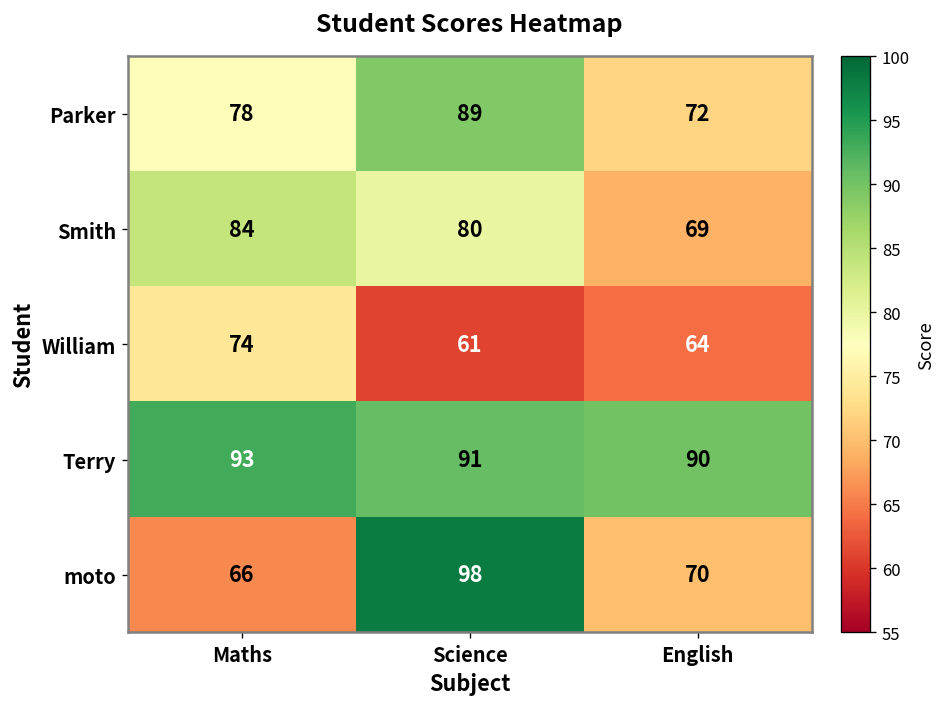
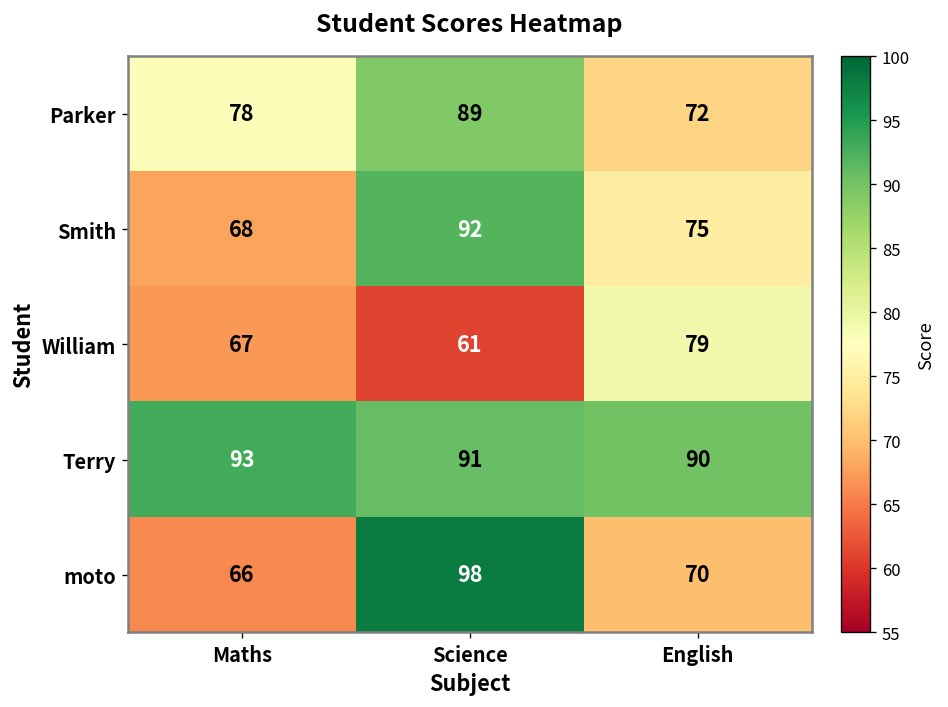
Smith, Maths: 84 -> 68
Smith, Science: 80 -> 92
Smith, English: 69 -> 75
William, Maths: 74 -> 67
William, English: 64 -> 79
